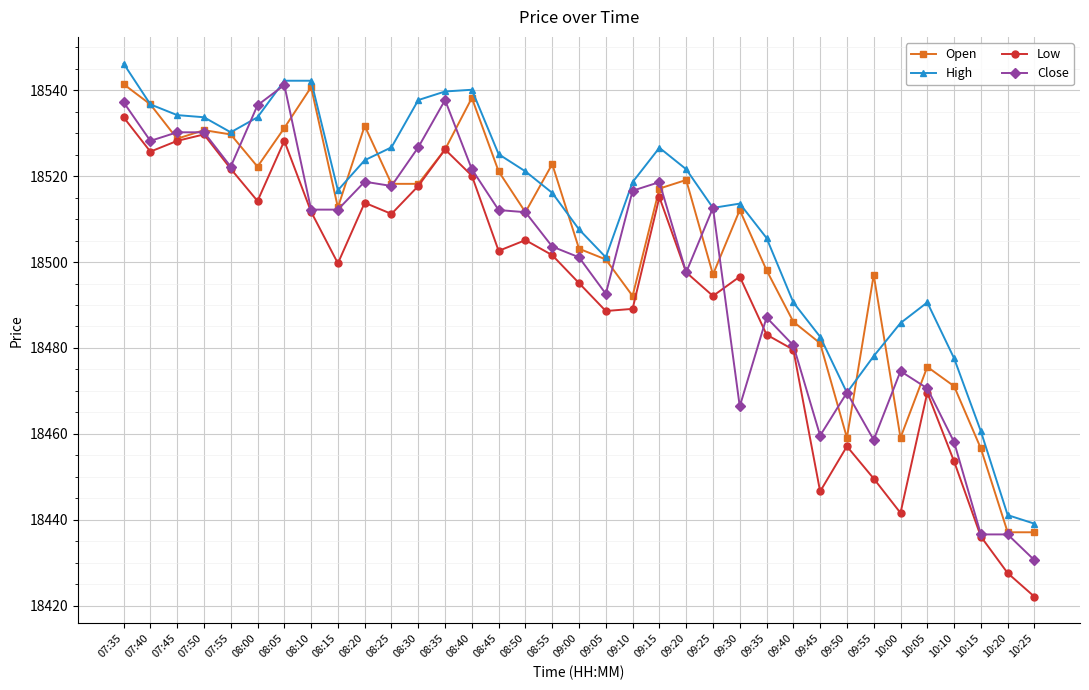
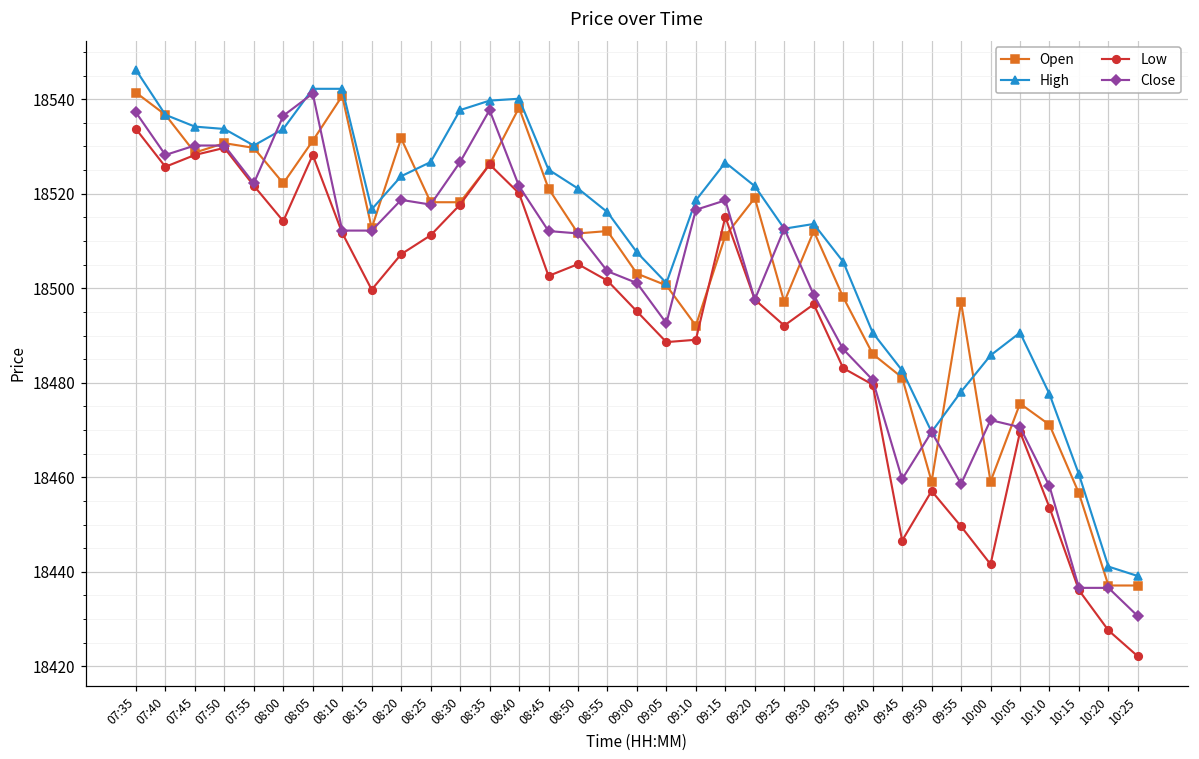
Low, 08:20: 18514 -> 18507
Open, 08:55: 18523 -> 18512
Open, 09:15: 18517 -> 18511
Close, 09:30: 18466 -> 18499
Close, 10:00: 18475 -> 18472
